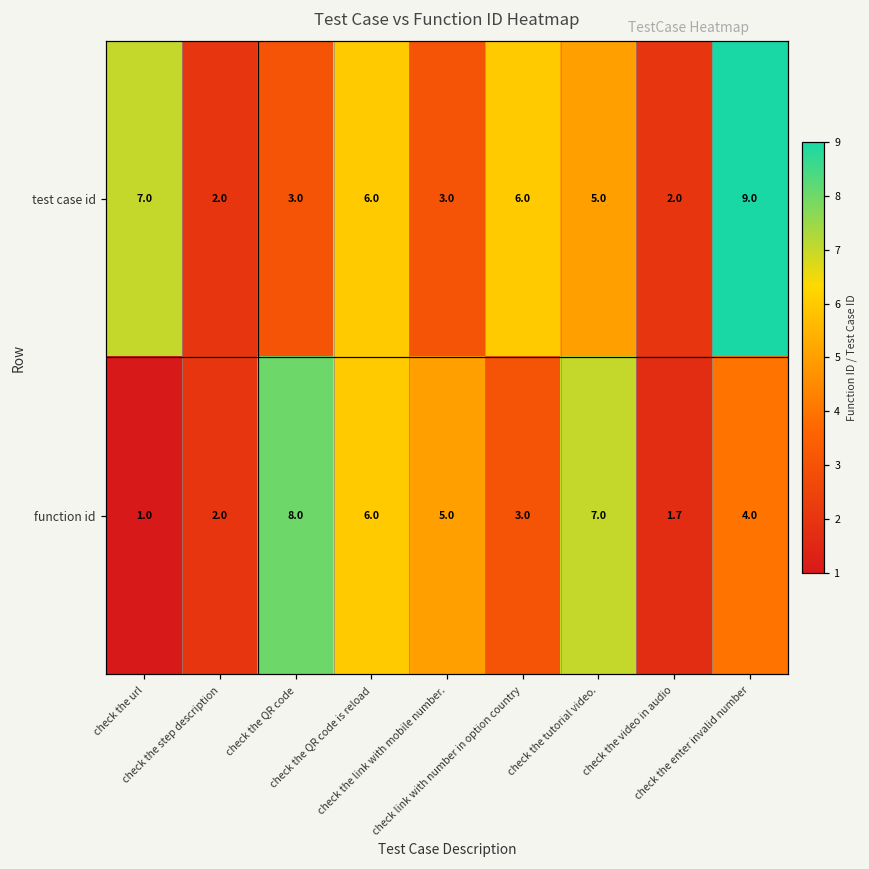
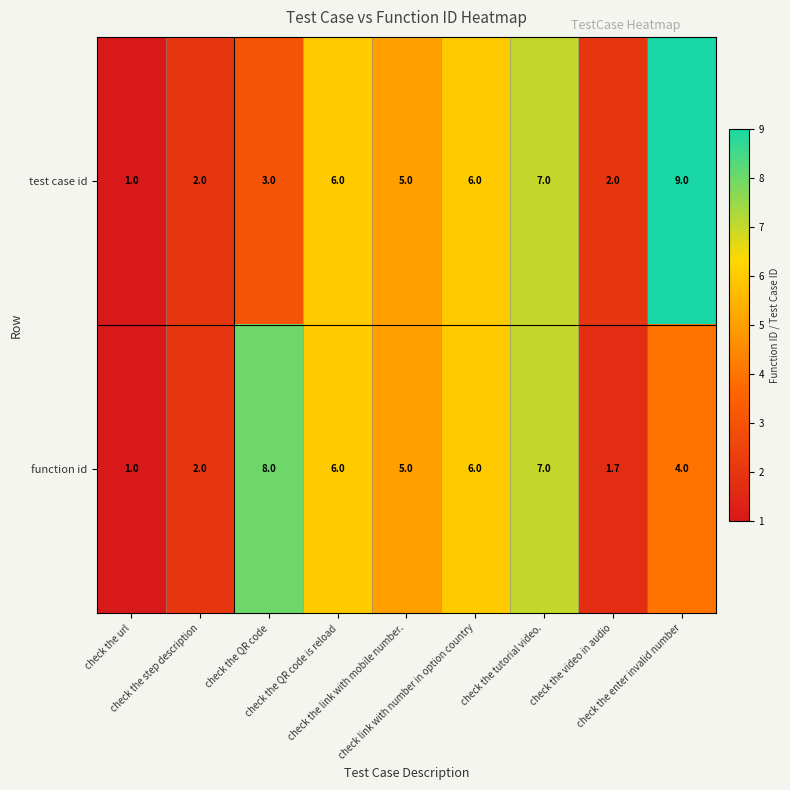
test case id, check the url: 7.0 -> 1.0
test case id, check the link with mobile number.: 3.0 -> 5.0
test case id, check the tutorial video.: 5.0 -> 7.0
function id, check link with number in option country: 3.0 -> 6.0
